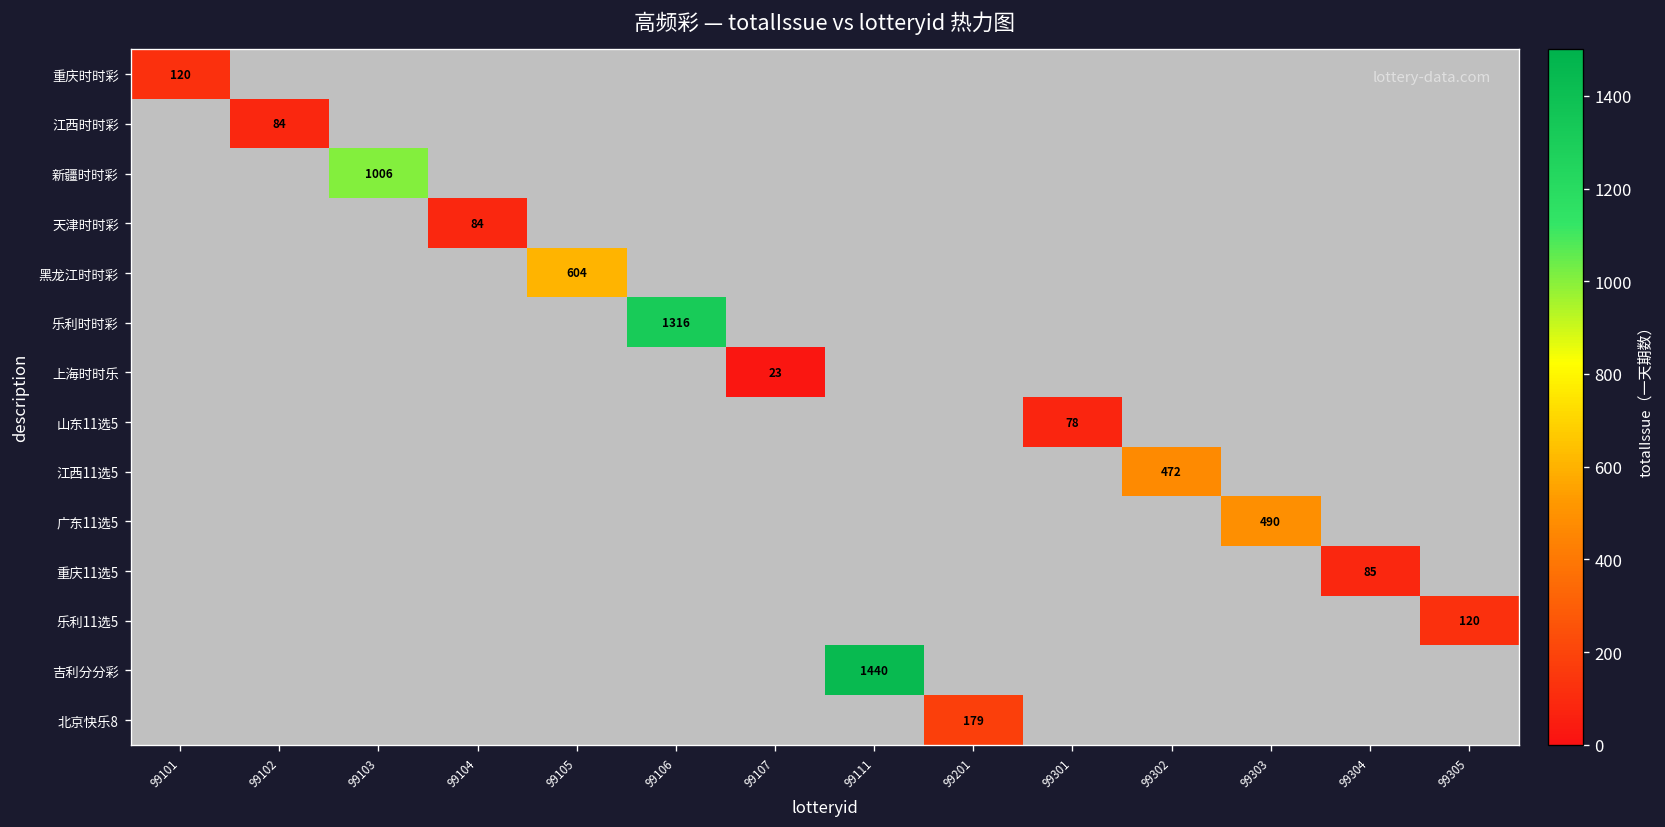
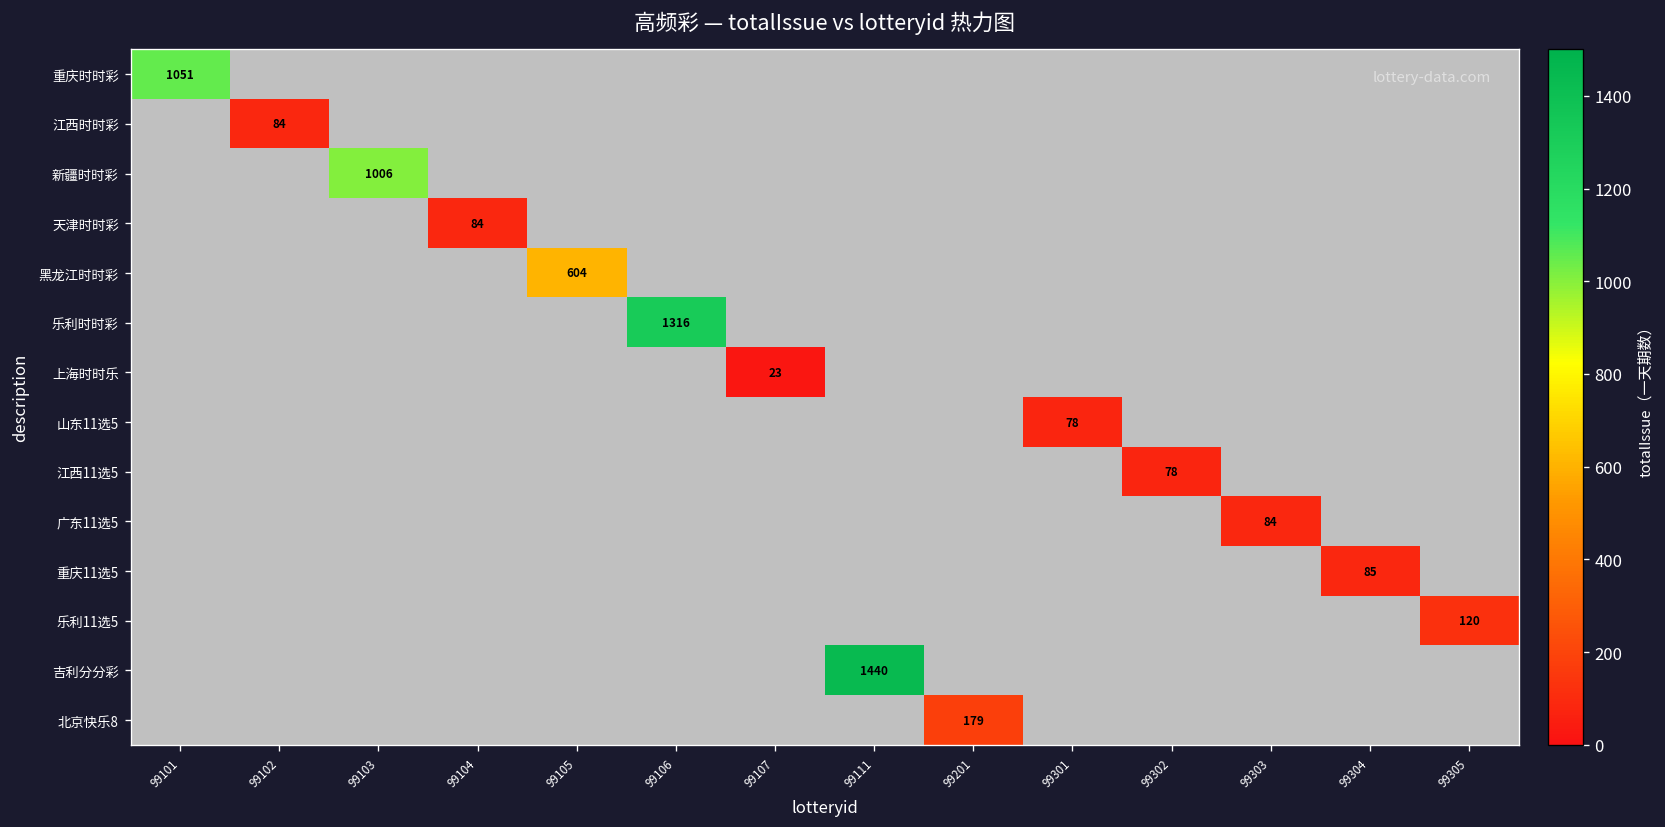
重庆时时彩, 99101: 120 -> 1051
江西11选5, 99302: 472 -> 78
广东11选5, 99303: 490 -> 84
